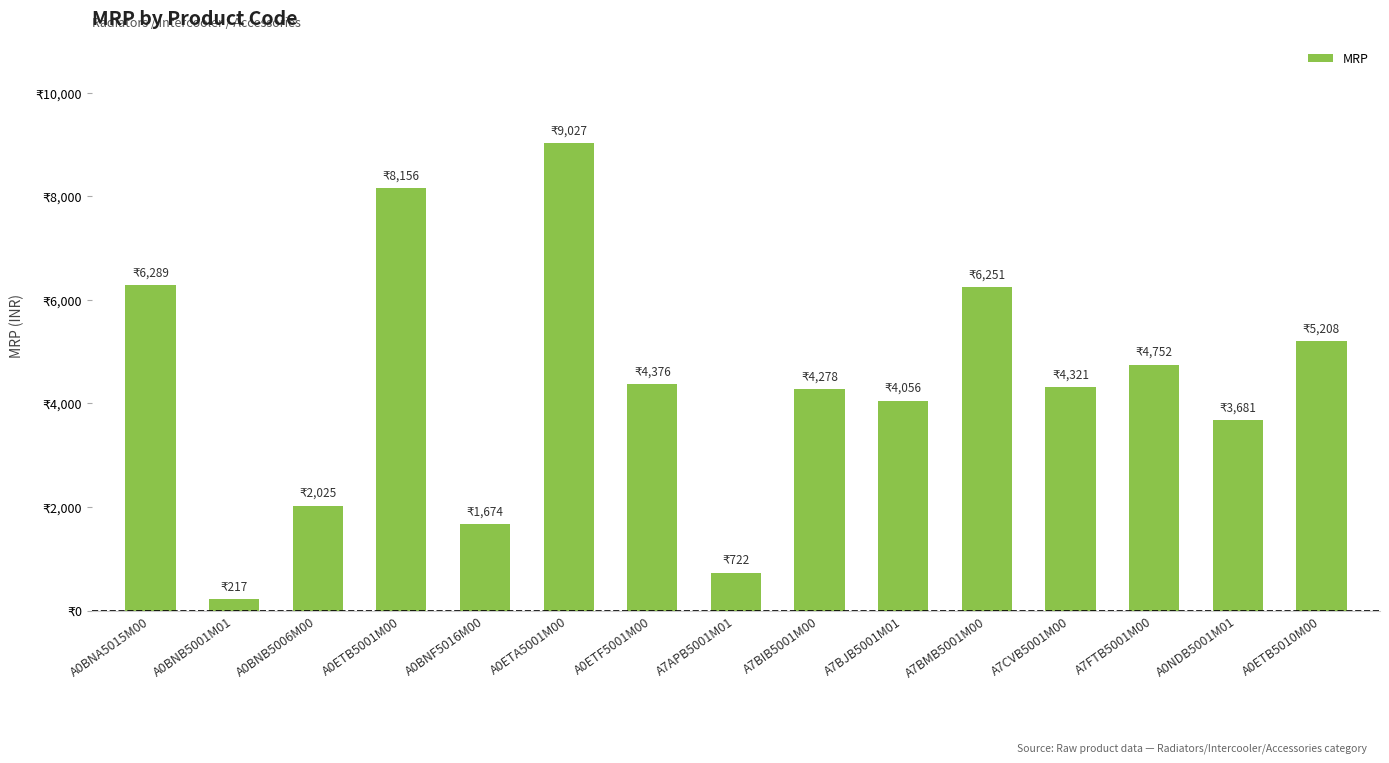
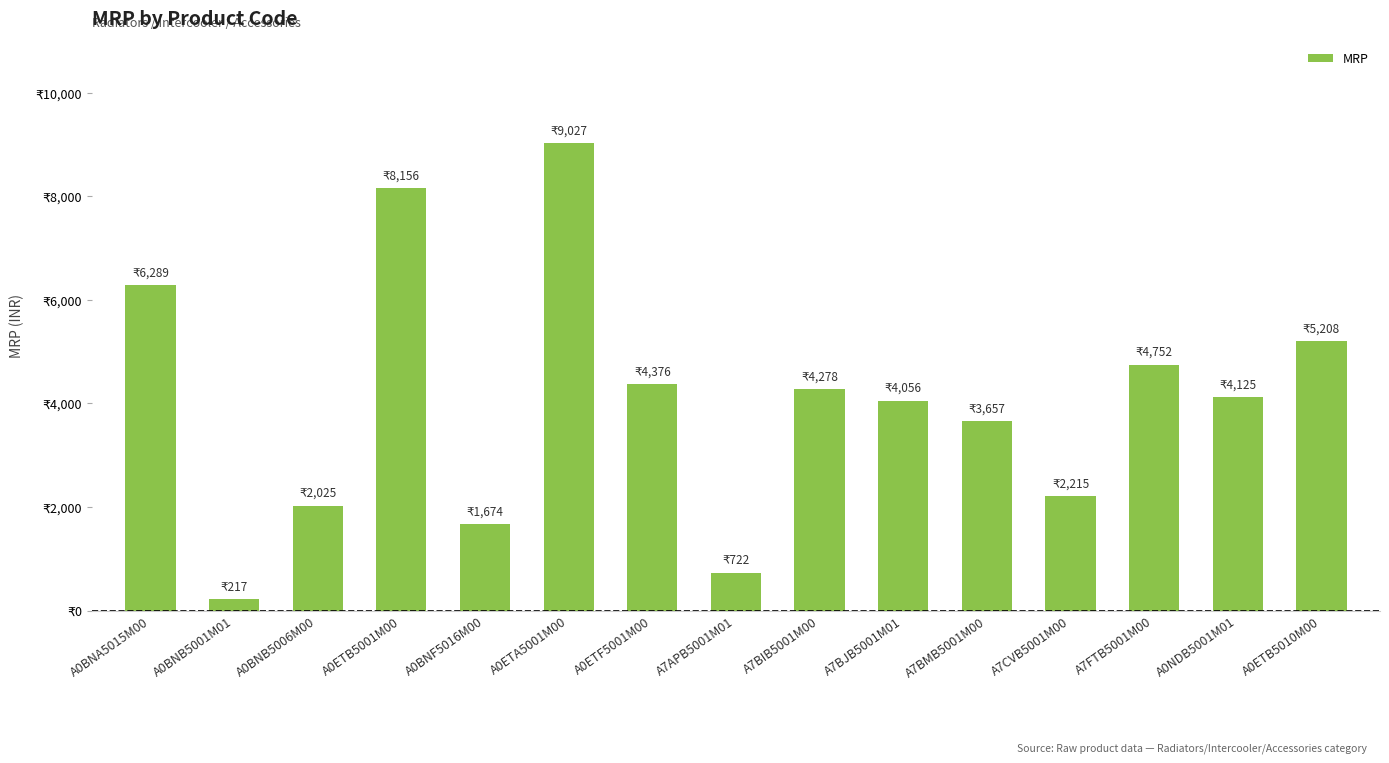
A7BMB5001M00: 6,251 -> 3,657
A7CVB5001M00: 4,321 -> 2,215
A0NDB5001M01: 3,681 -> 4,125
